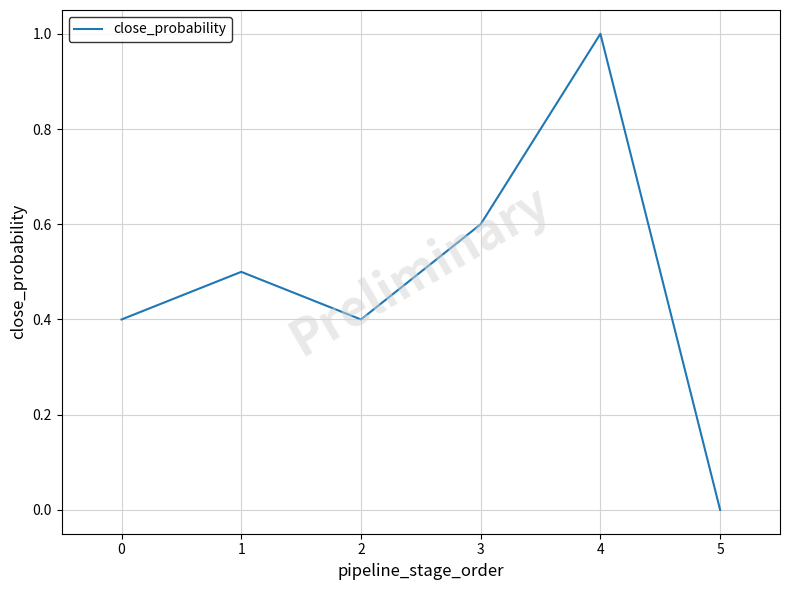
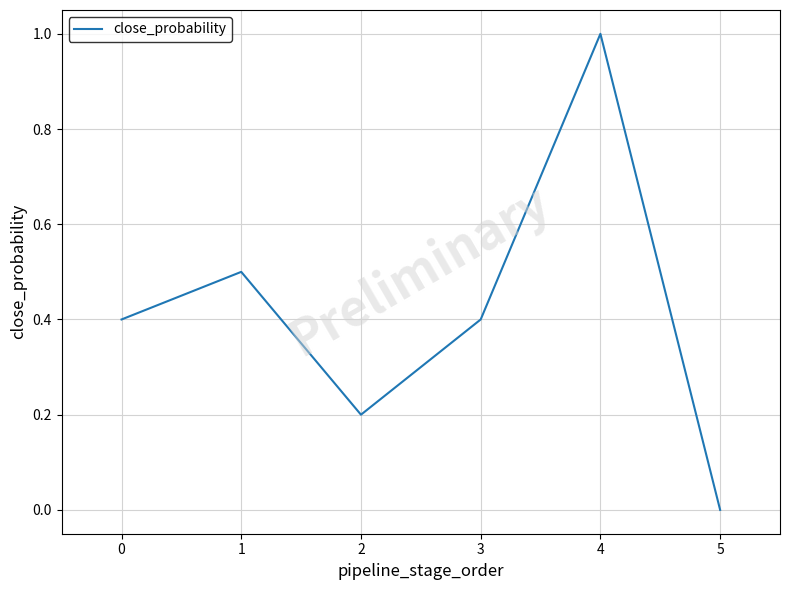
2: 0.4 -> 0.2
3: 0.6 -> 0.4
